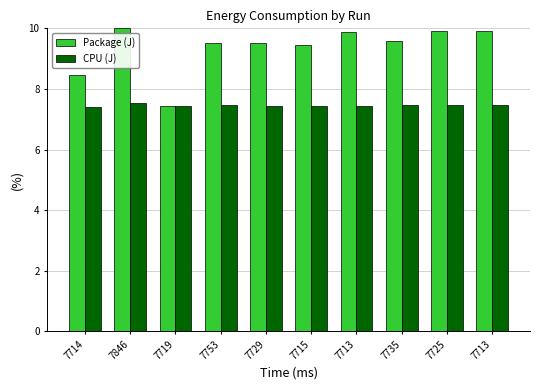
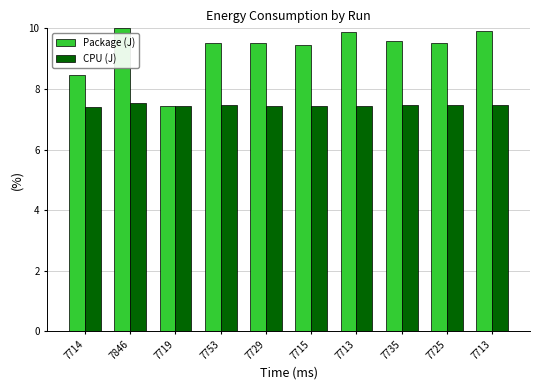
Package (J), 7725: 9.9 -> 9.5
